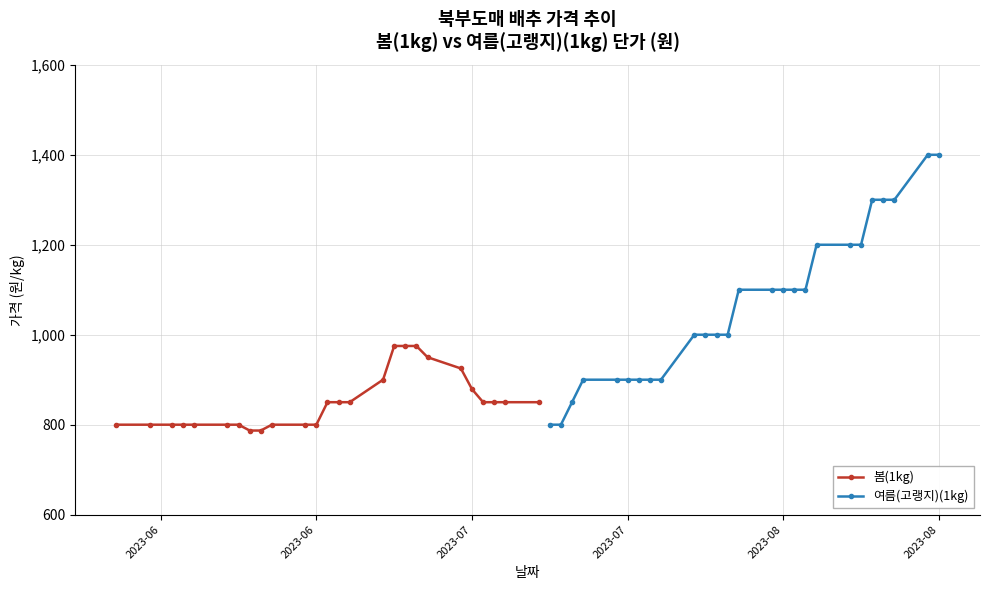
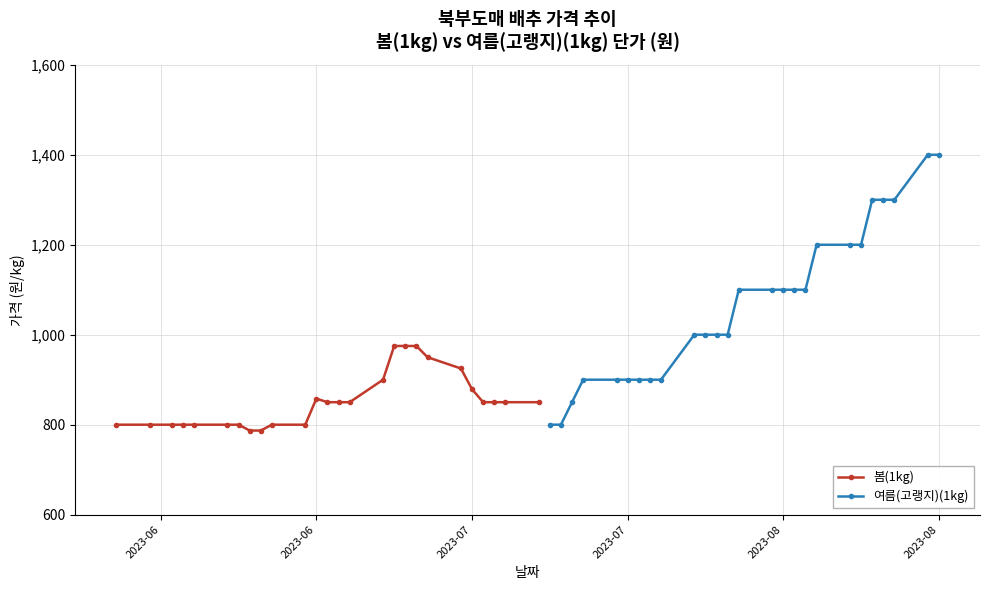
봄(1kg), 2023-06: 800 -> 860
